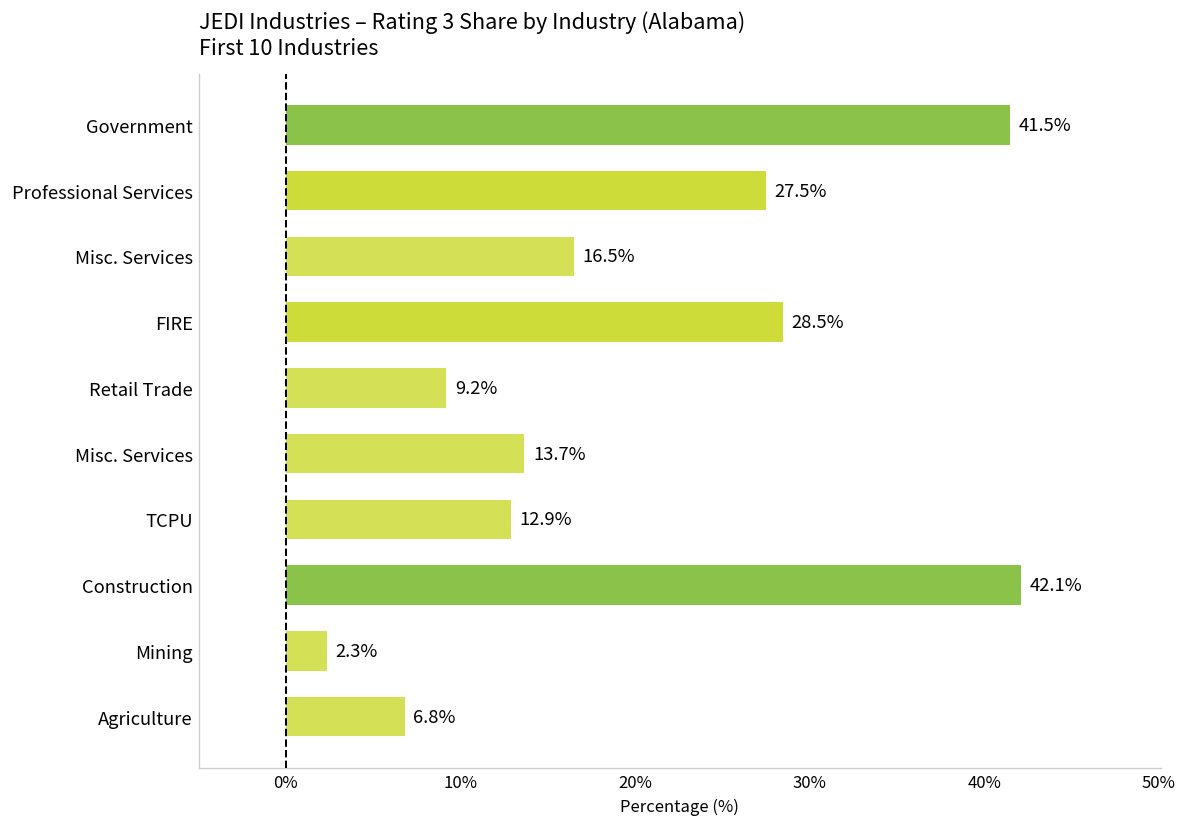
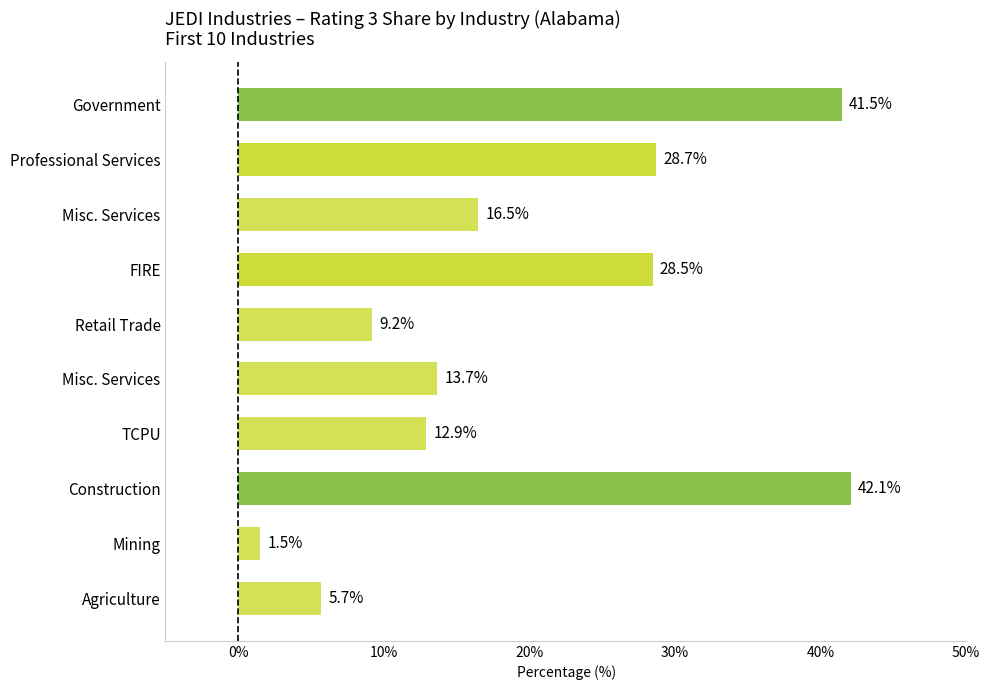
Professional Services: 27.5% -> 28.7%
Mining: 2.3% -> 1.5%
Agriculture: 6.8% -> 5.7%
